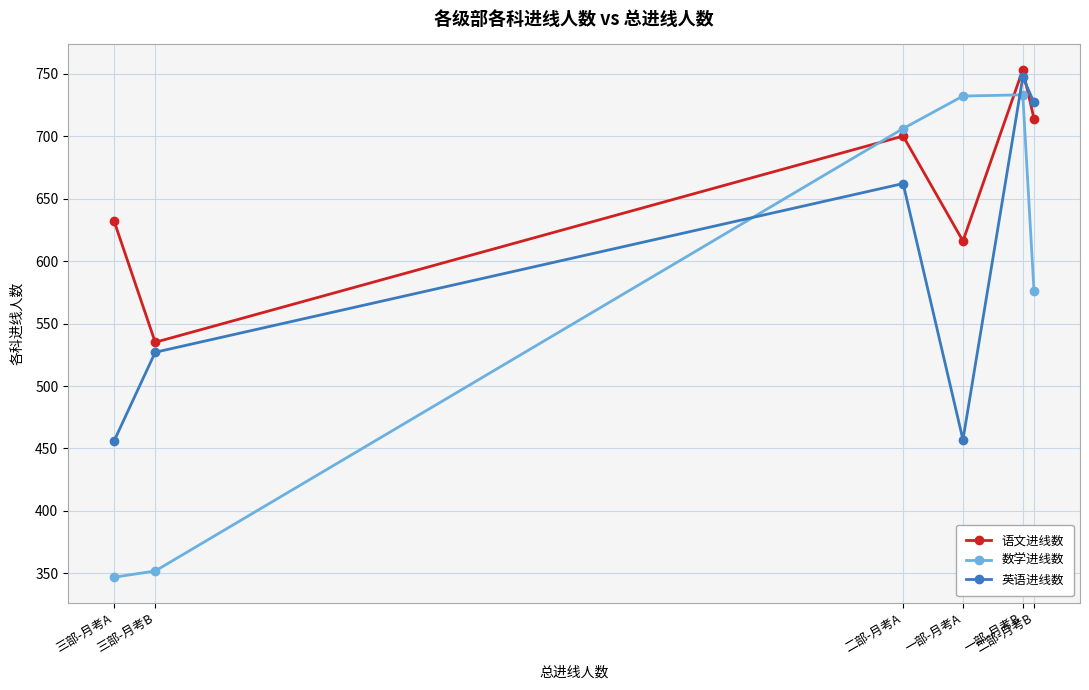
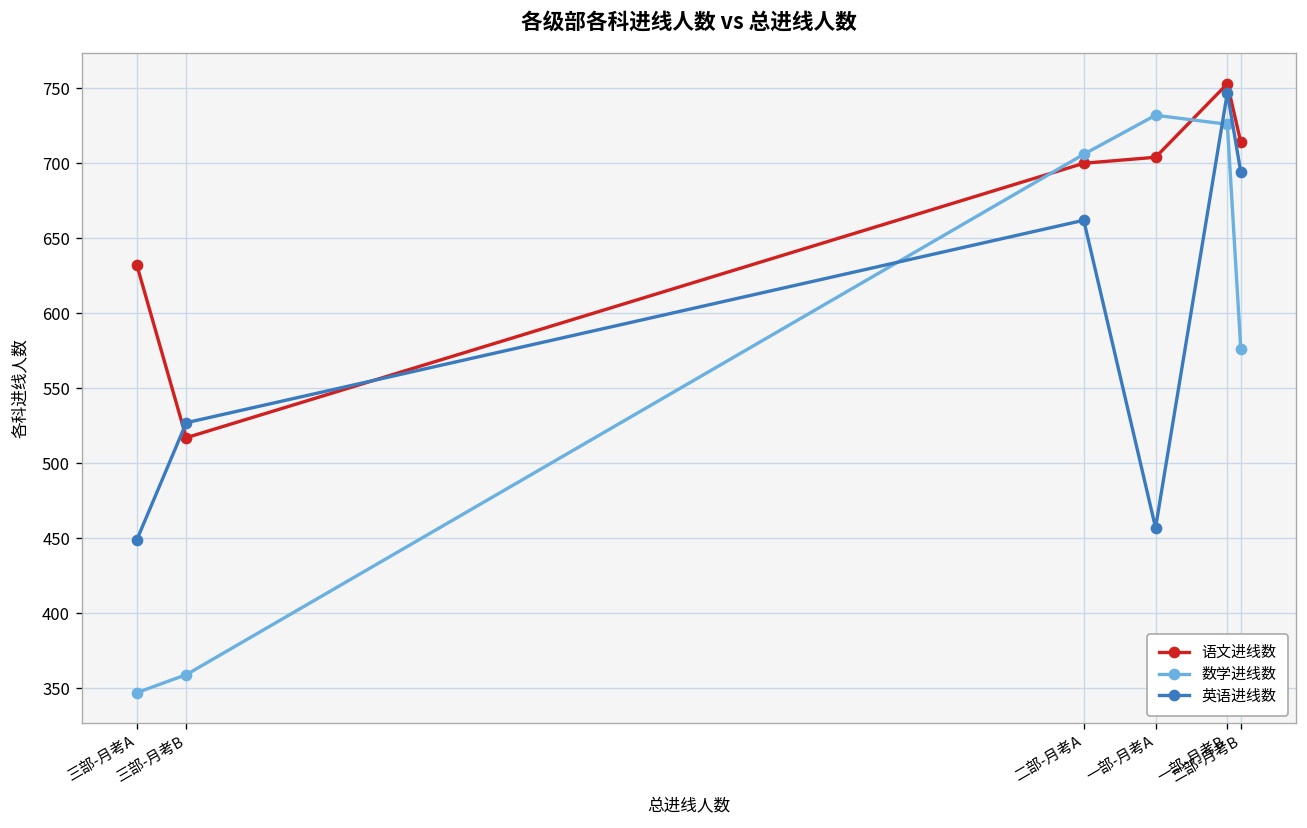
英语进线数, 三部-月考A: 456 -> 449
语文进线数, 三部-月考B: 535 -> 517
数学进线数, 三部-月考B: 352 -> 359
语文进线数, 一部-月考A: 616 -> 704
数学进线数, 一部-月考B: 733 -> 726
英语进线数, 二部-月考B: 727 -> 694
